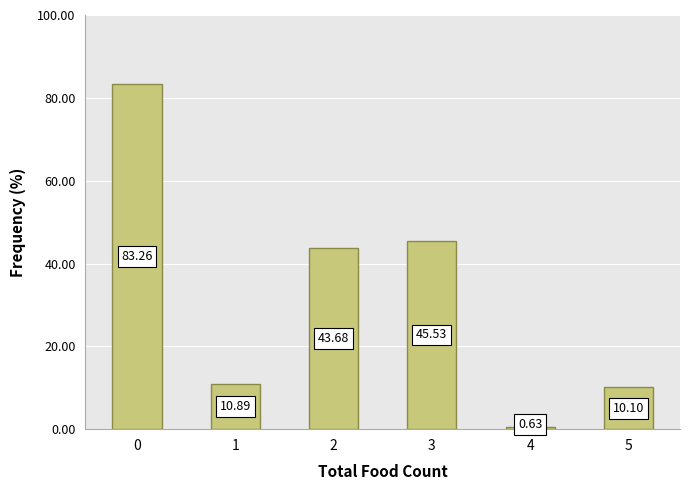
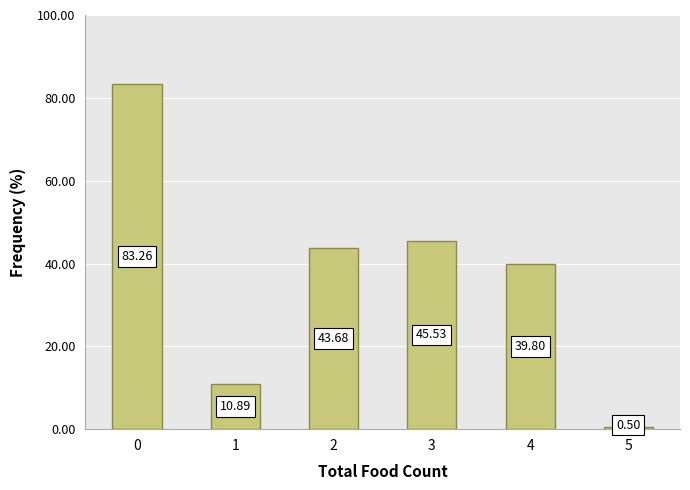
4: 0.63 -> 39.80
5: 10.10 -> 0.50
